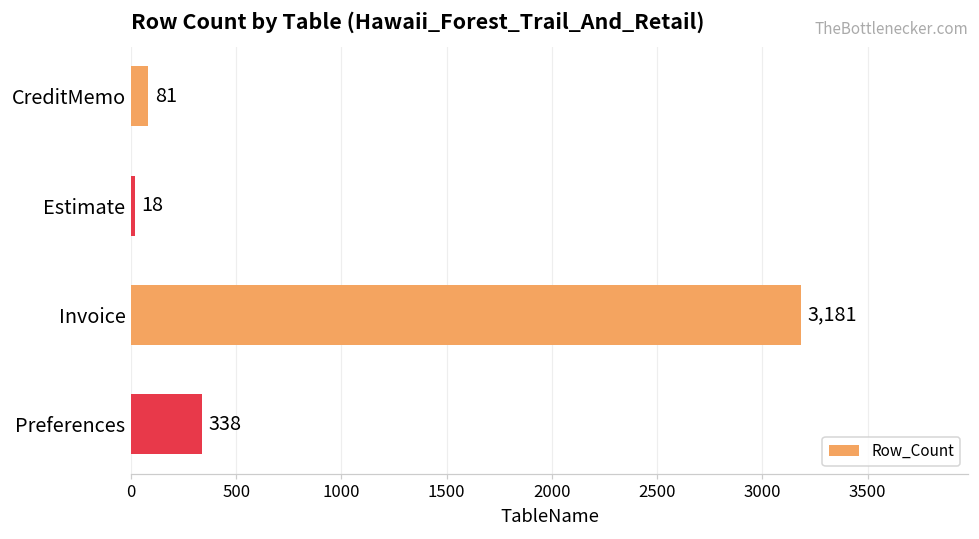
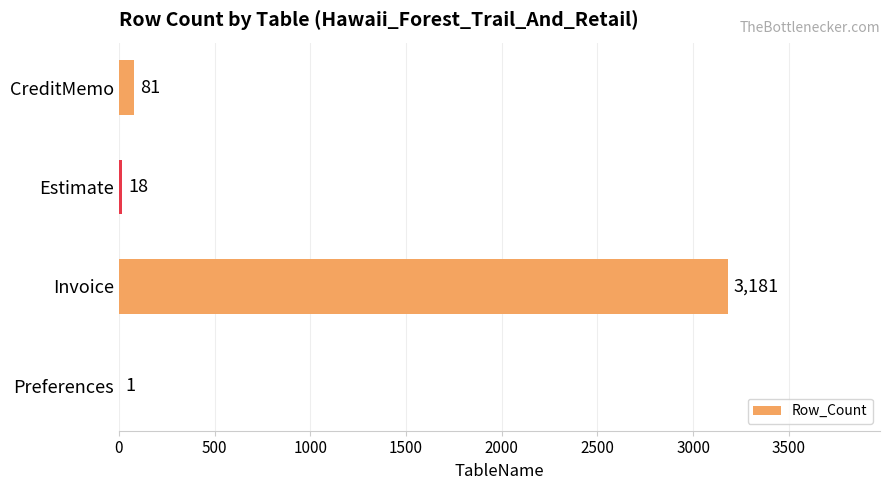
Preferences: 338 -> 1
